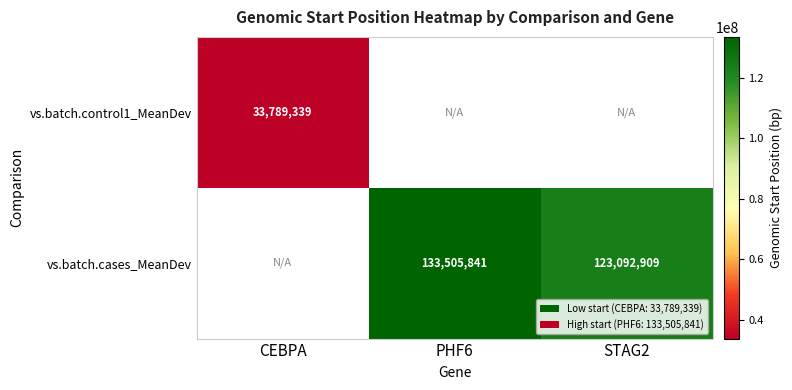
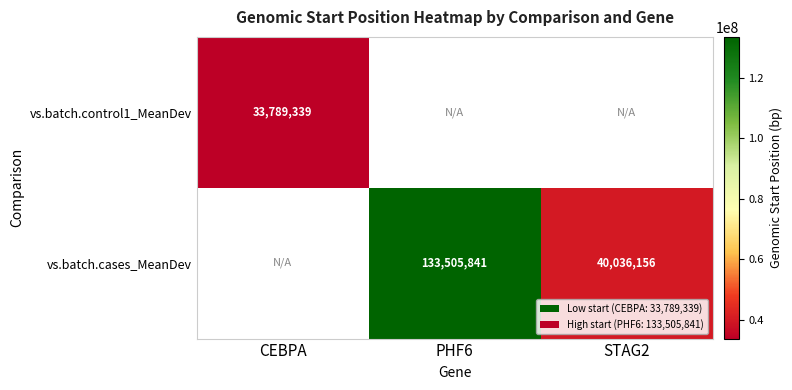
vs.batch.cases_MeanDev, STAG2: 123,092,909 -> 40,036,156
